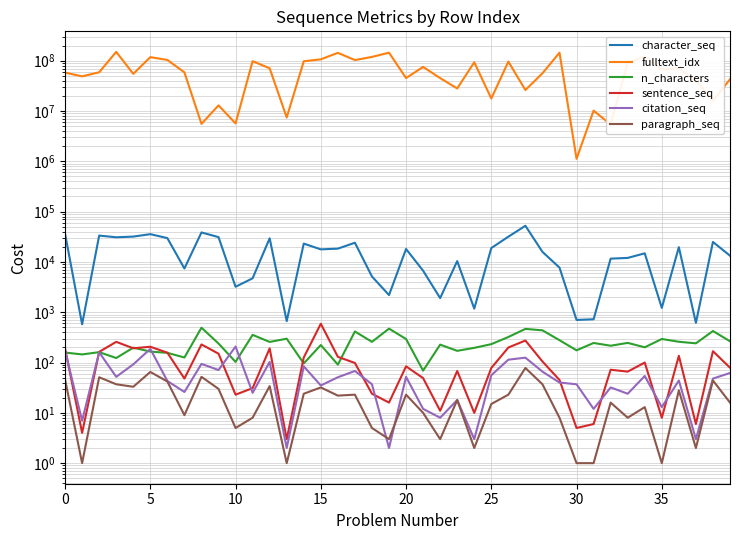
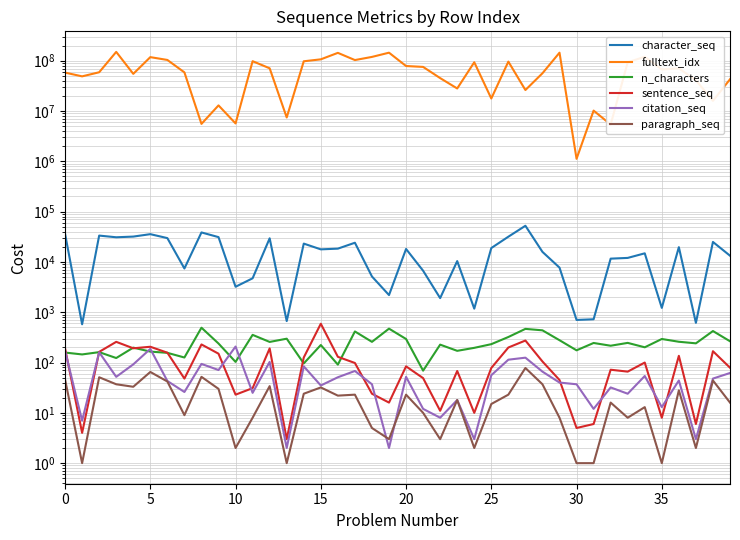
paragraph_seq, 10: 5 -> 2
fulltext_idx, 20: 50000000 -> 80000000
